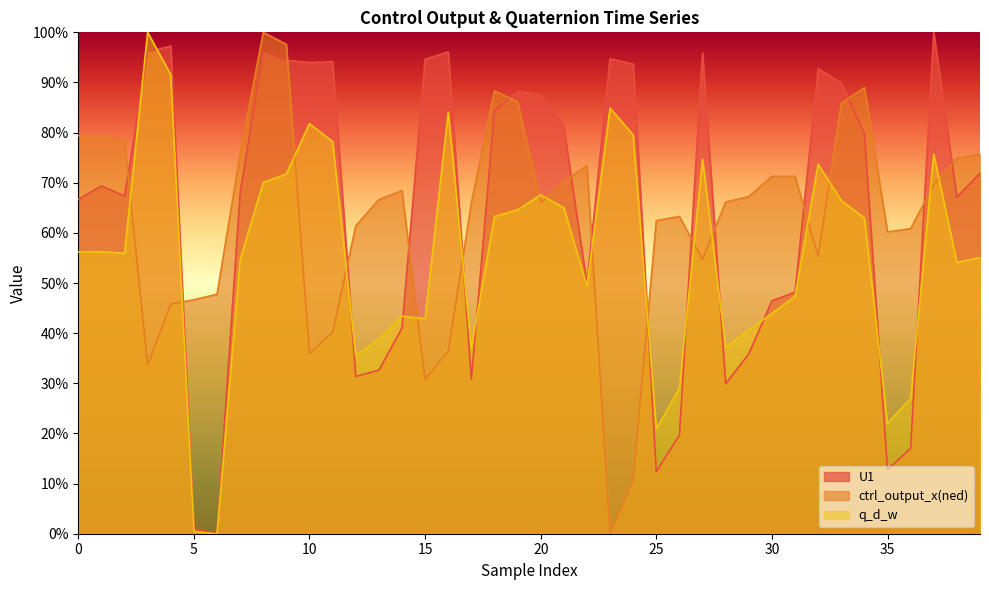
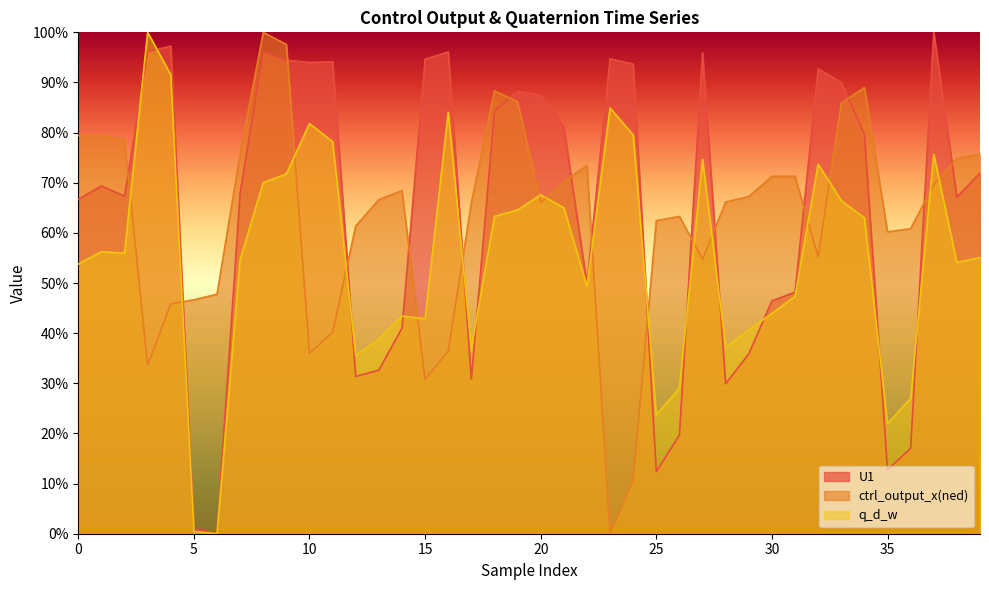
q_d_w, 0: 56% -> 54%
q_d_w, 25: 21% -> 24%
